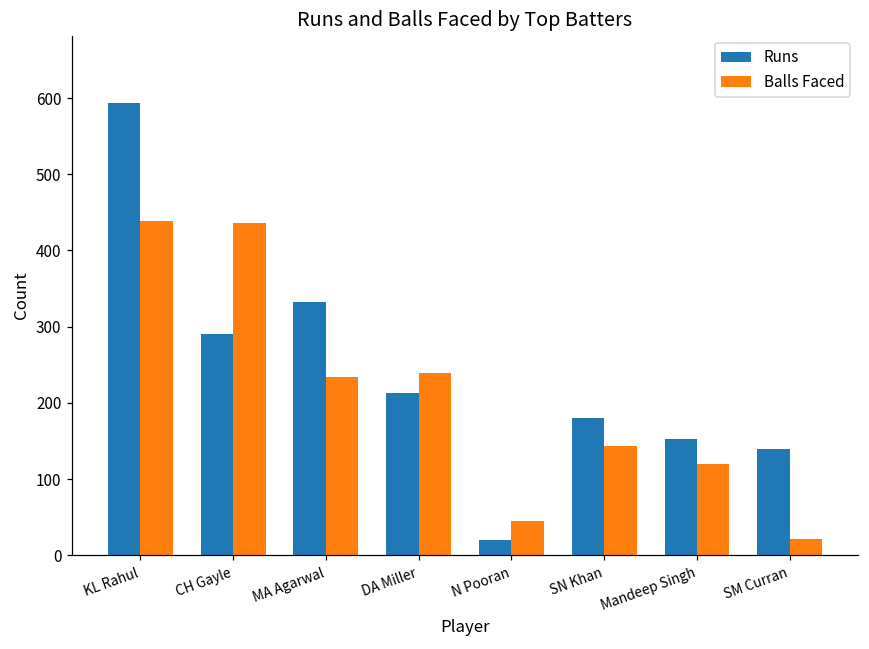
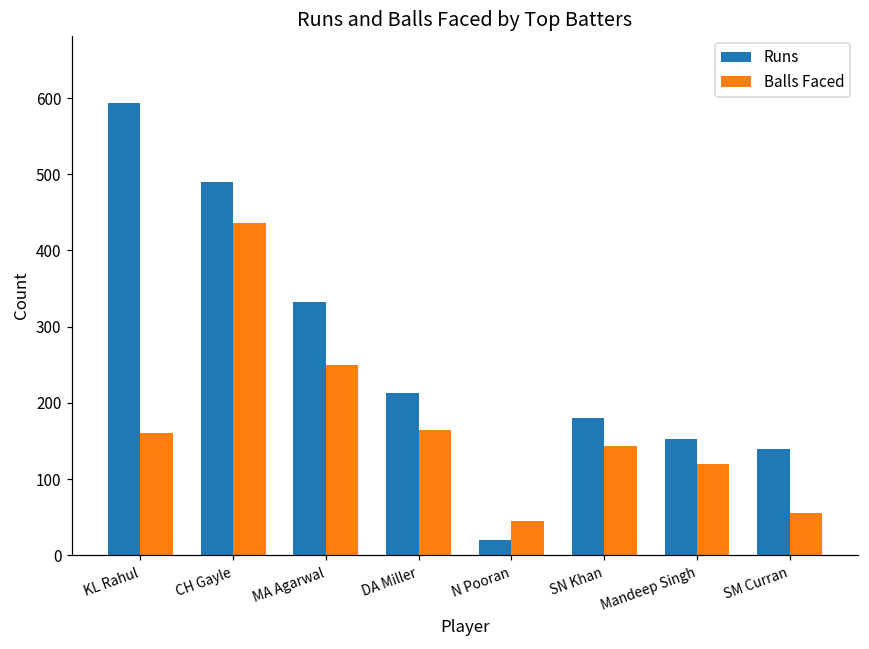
Balls Faced, KL Rahul: 440 -> 160
Runs, CH Gayle: 290 -> 490
Balls Faced, MA Agarwal: 230 -> 250
Balls Faced, DA Miller: 240 -> 160
Balls Faced, SM Curran: 20 -> 60
